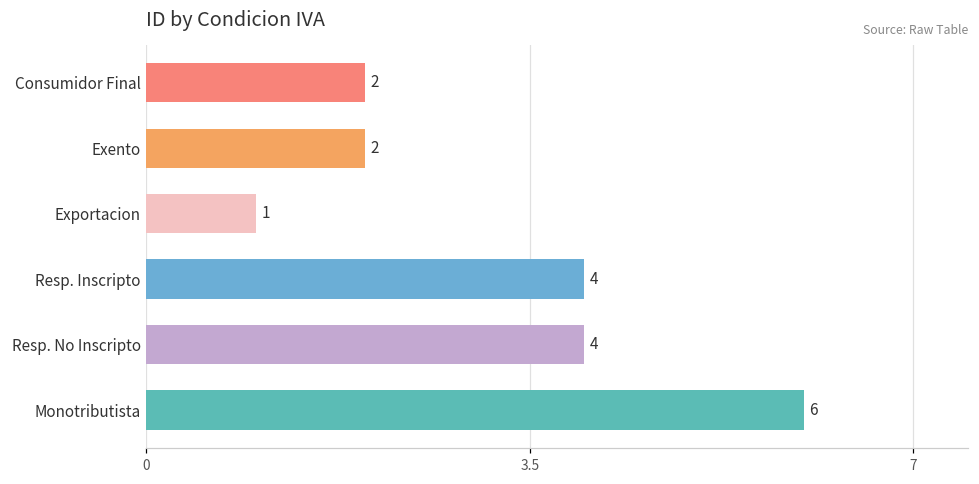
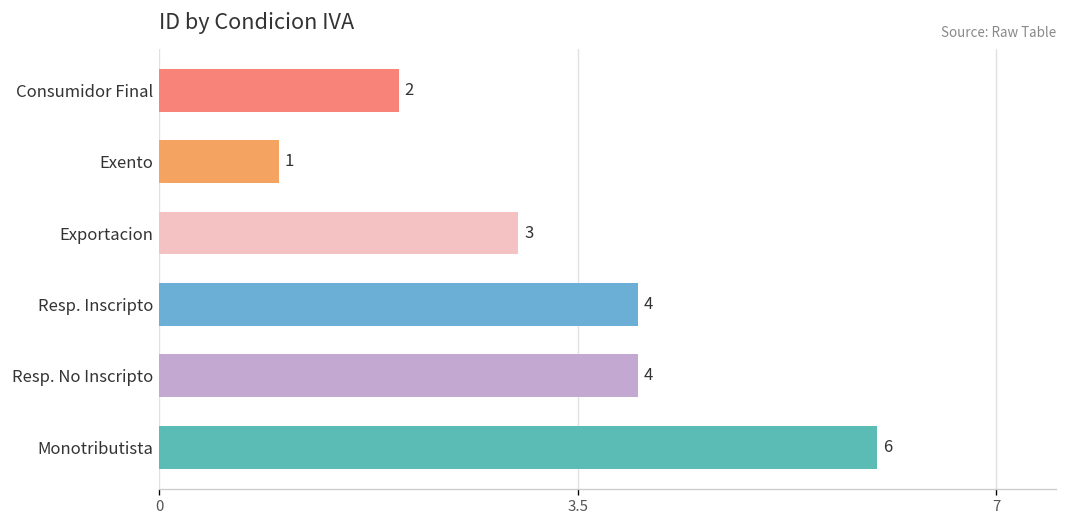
Exento: 2 -> 1
Exportacion: 1 -> 3
